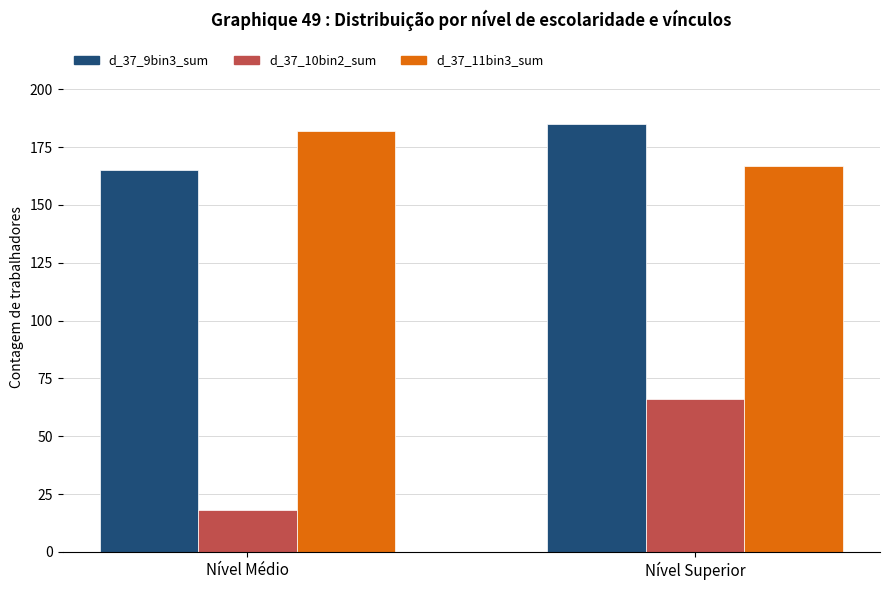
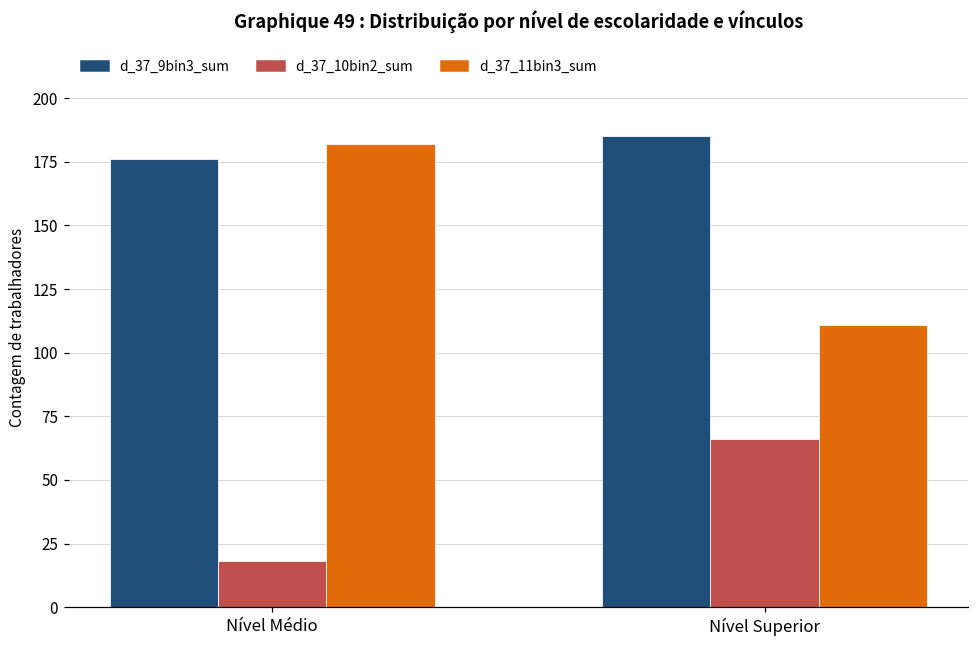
d_37_9bin3_sum, Nível Médio: 165 -> 176
d_37_11bin3_sum, Nível Superior: 167 -> 111
